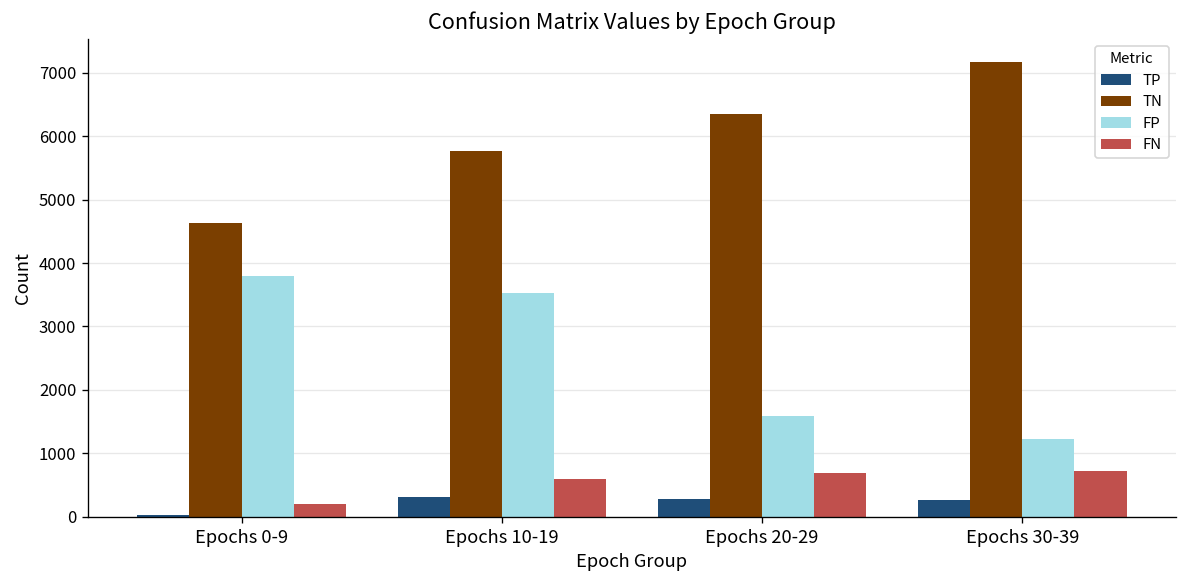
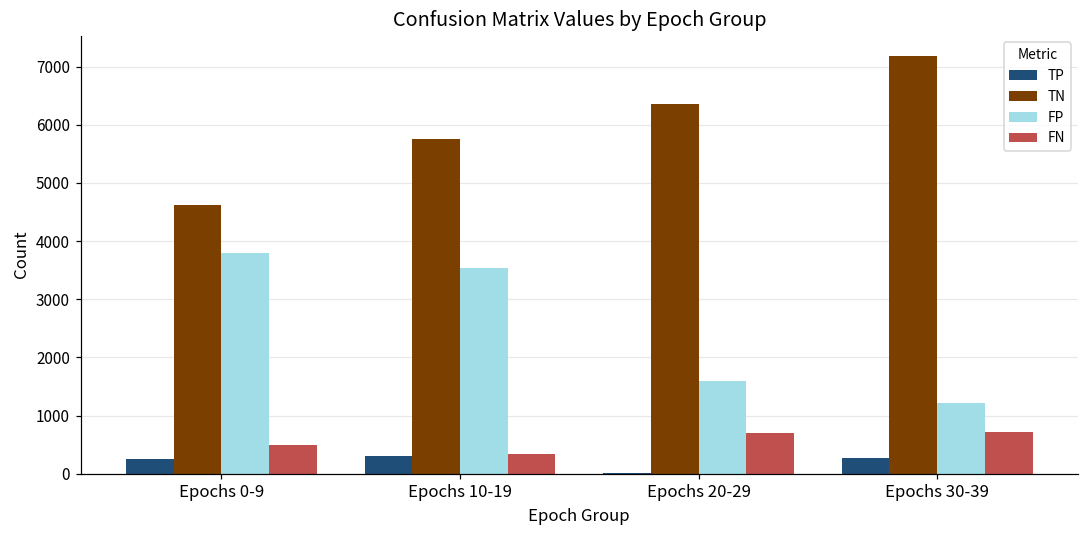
TP, Epochs 0-9: 0 -> 300
FN, Epochs 0-9: 200 -> 500
FN, Epochs 10-19: 600 -> 300
TP, Epochs 20-29: 300 -> 0
